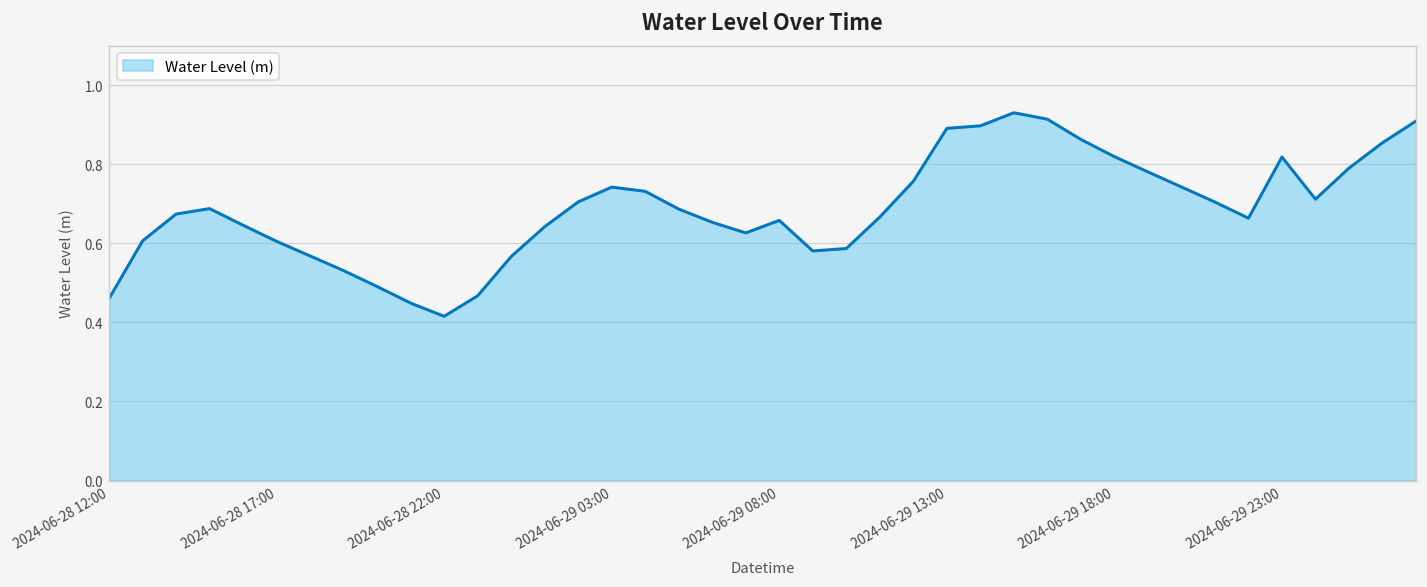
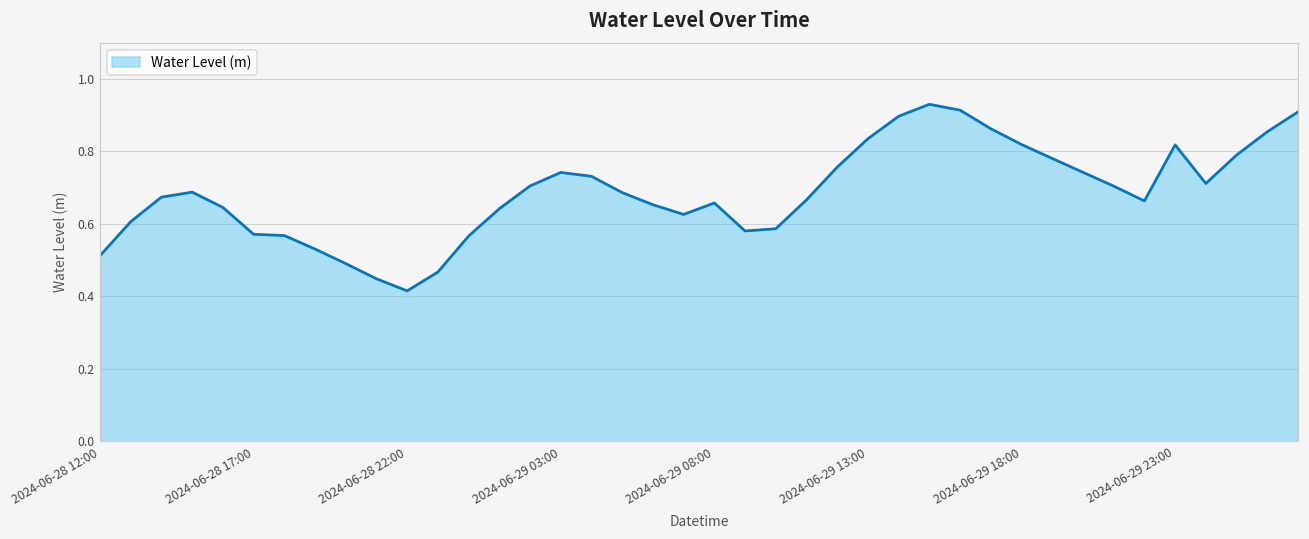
2024-06-28 12:00: 0.46 -> 0.51
2024-06-28 17:00: 0.60 -> 0.57
2024-06-29 13:00: 0.89 -> 0.84
